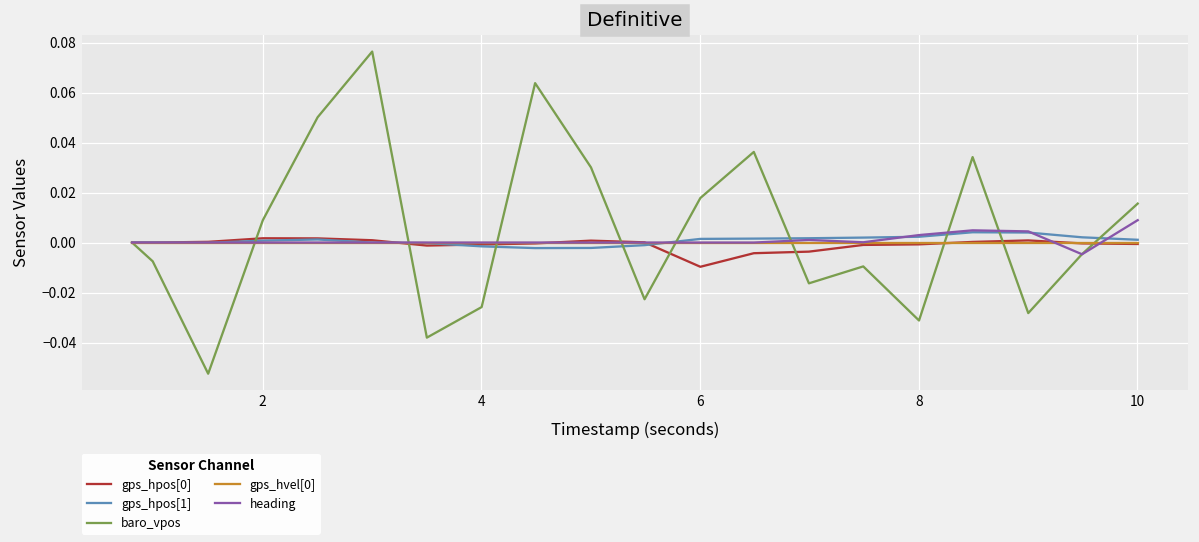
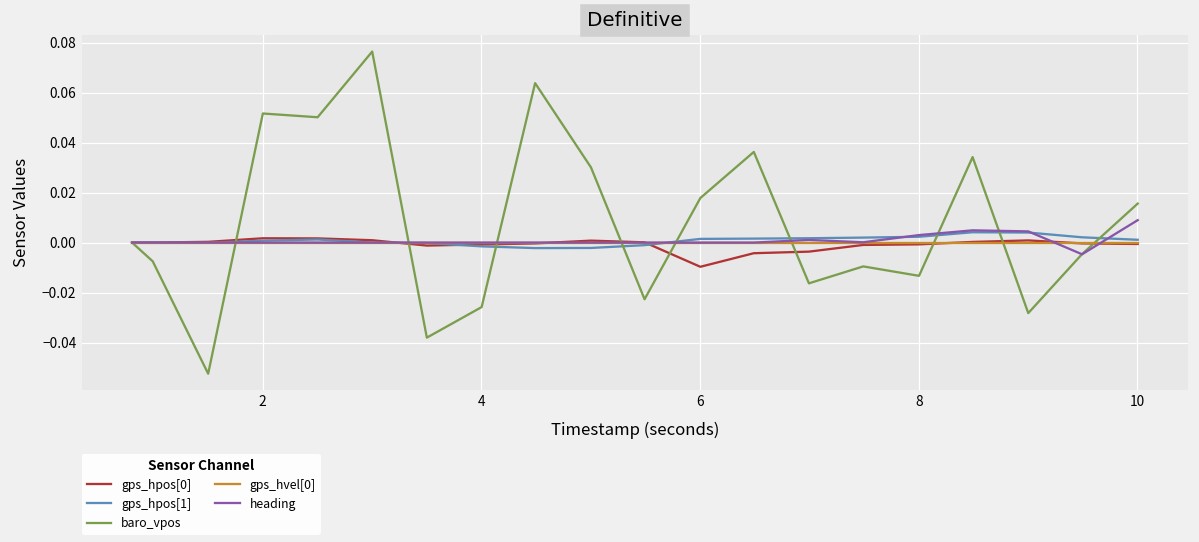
baro_vpos, 2: 0.009 -> 0.052
baro_vpos, 8: -0.031 -> -0.013
